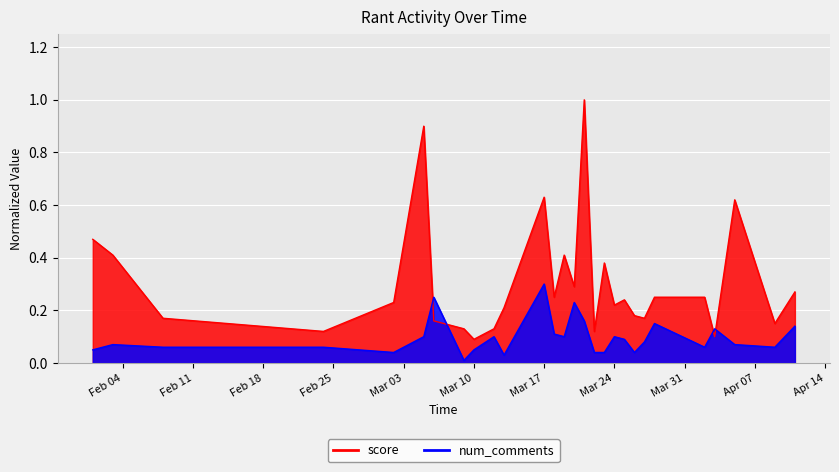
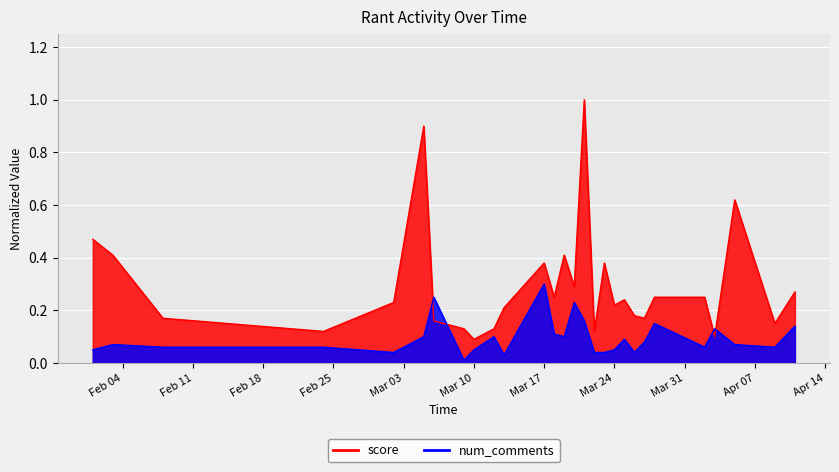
score, Mar 17: 0.63 -> 0.38
num_comments, Mar 24: 0.10 -> 0.05
